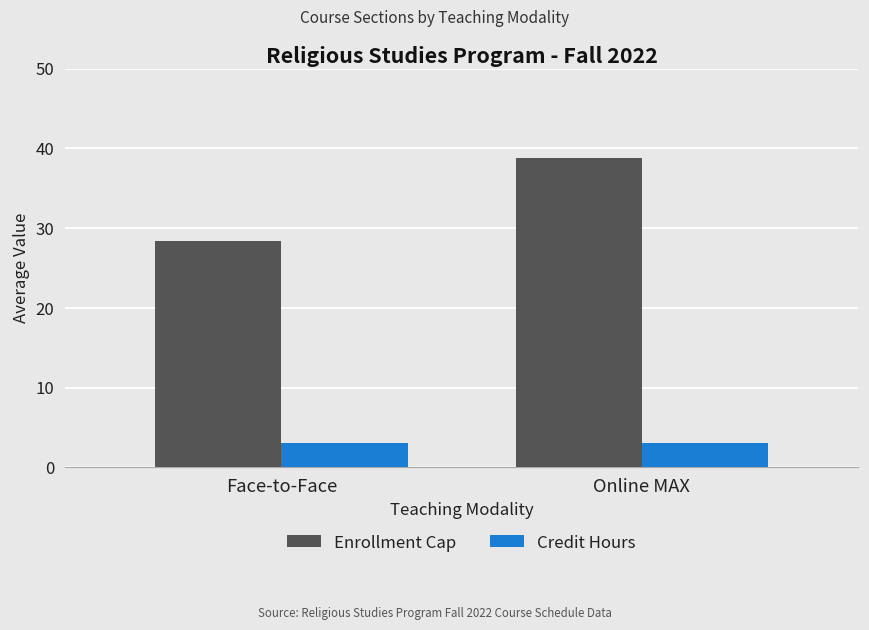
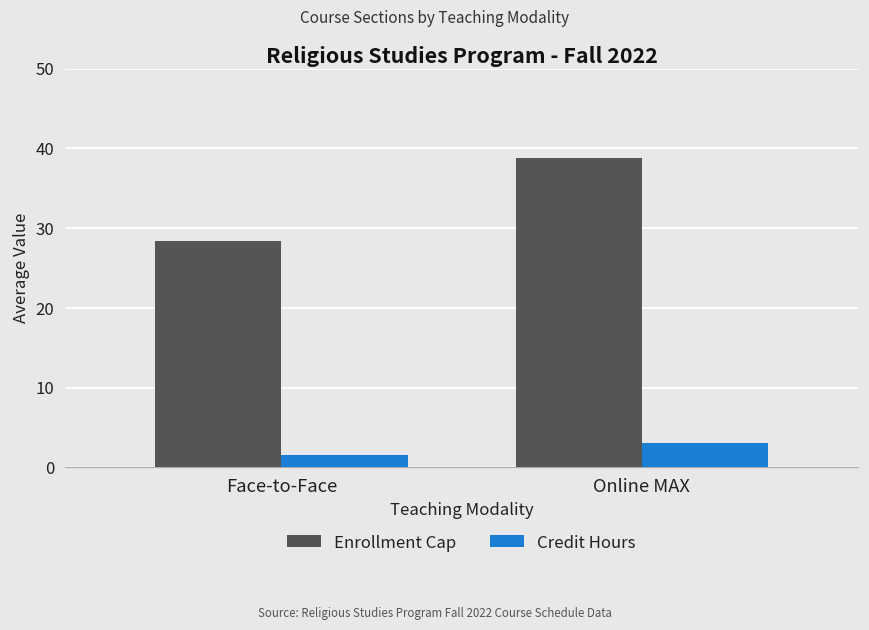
Credit Hours, Face-to-Face: 3 -> 2
